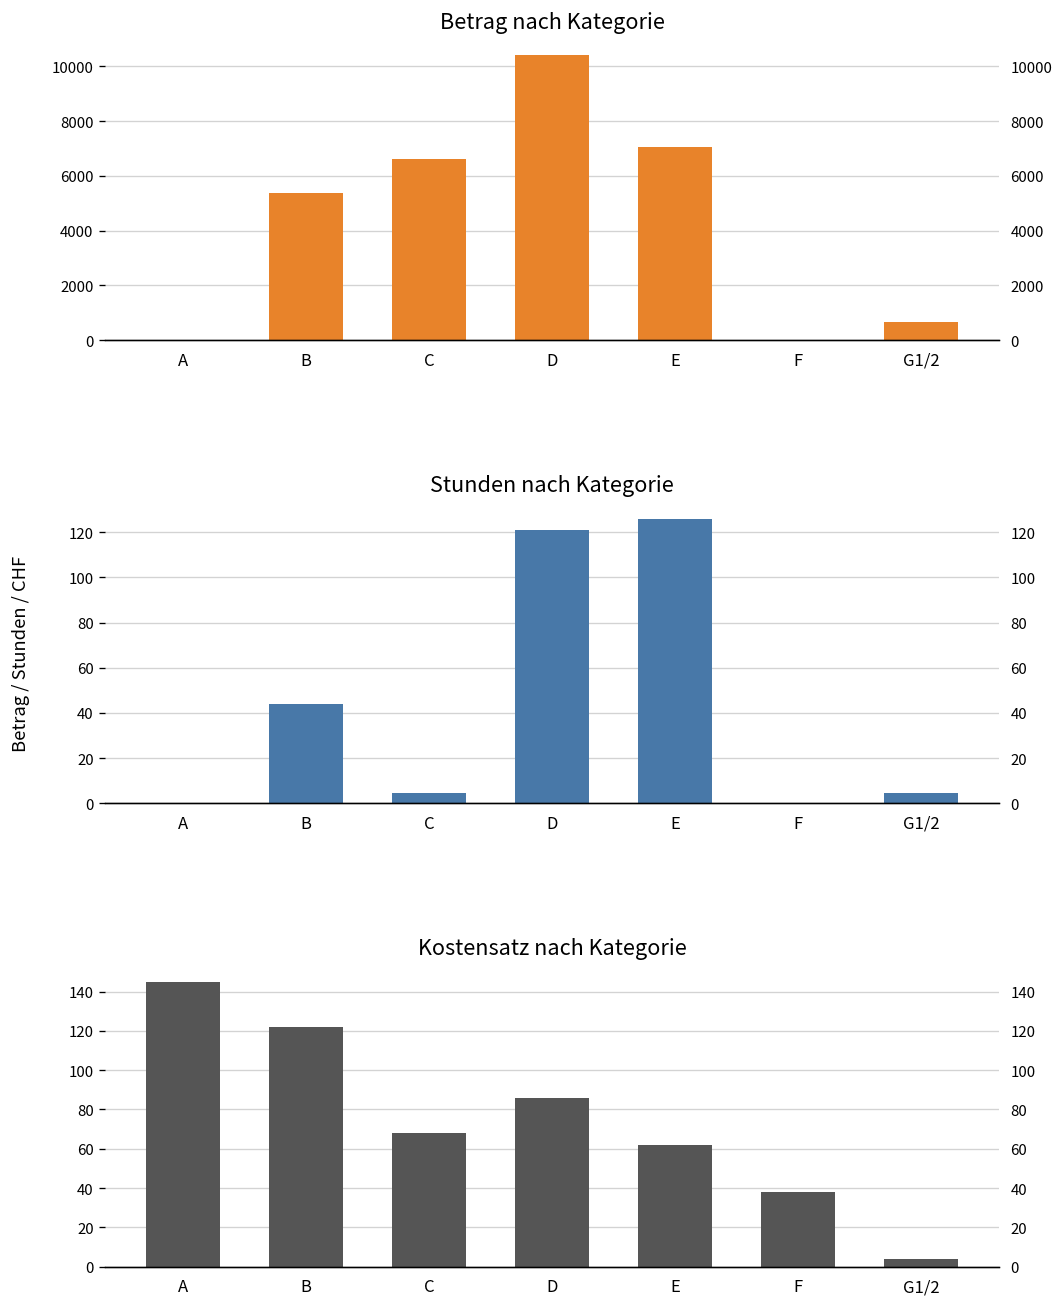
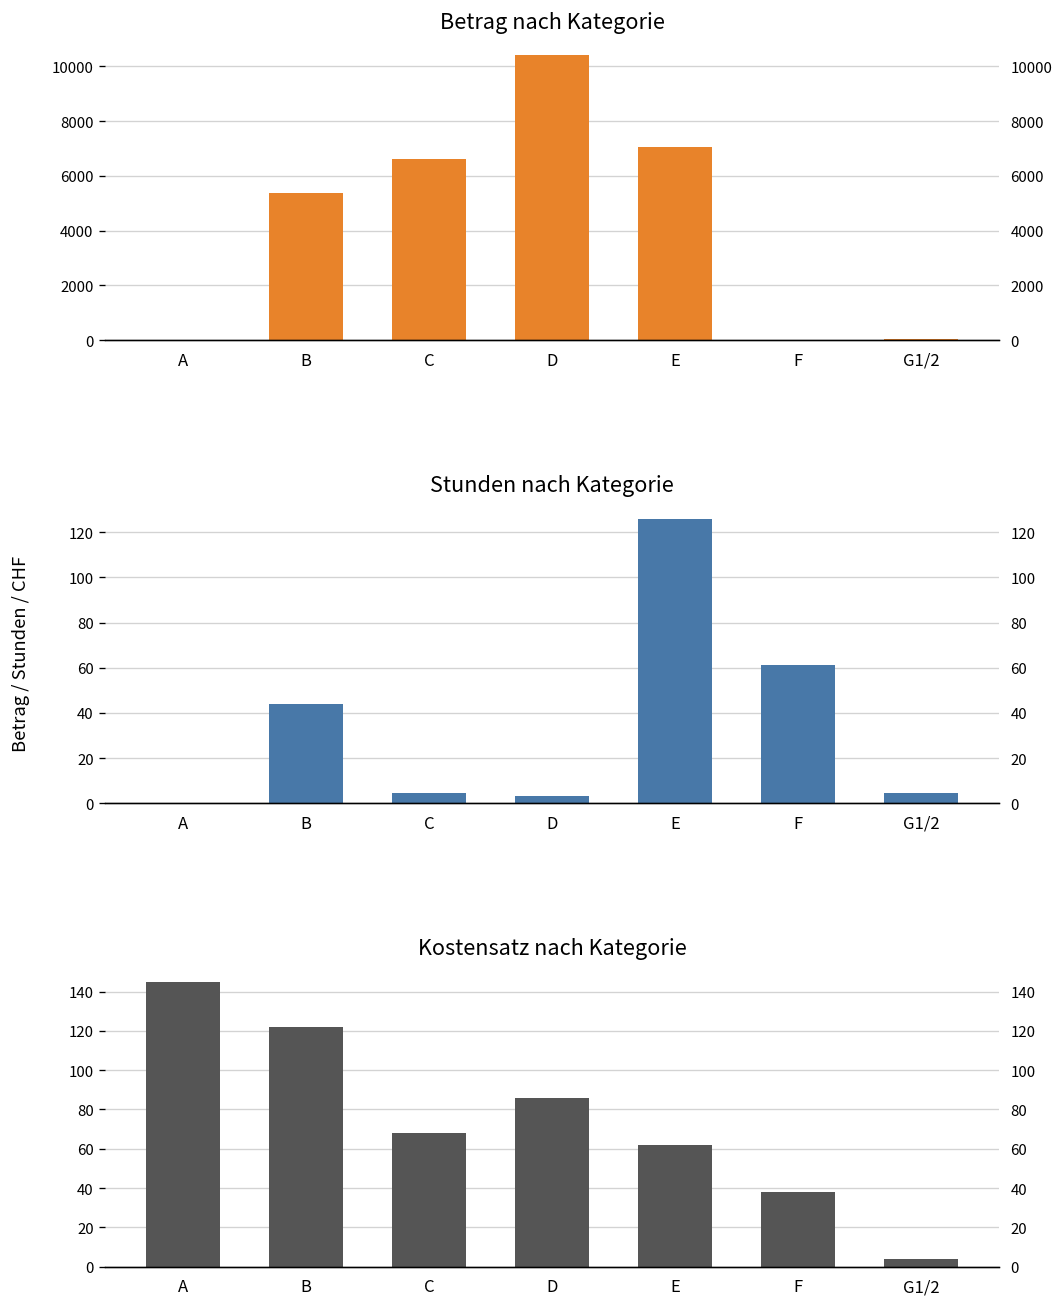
Betrag nach Kategorie, G1/2: 700 -> 0
Stunden nach Kategorie, D: 121 -> 3
Stunden nach Kategorie, F: 0 -> 61
